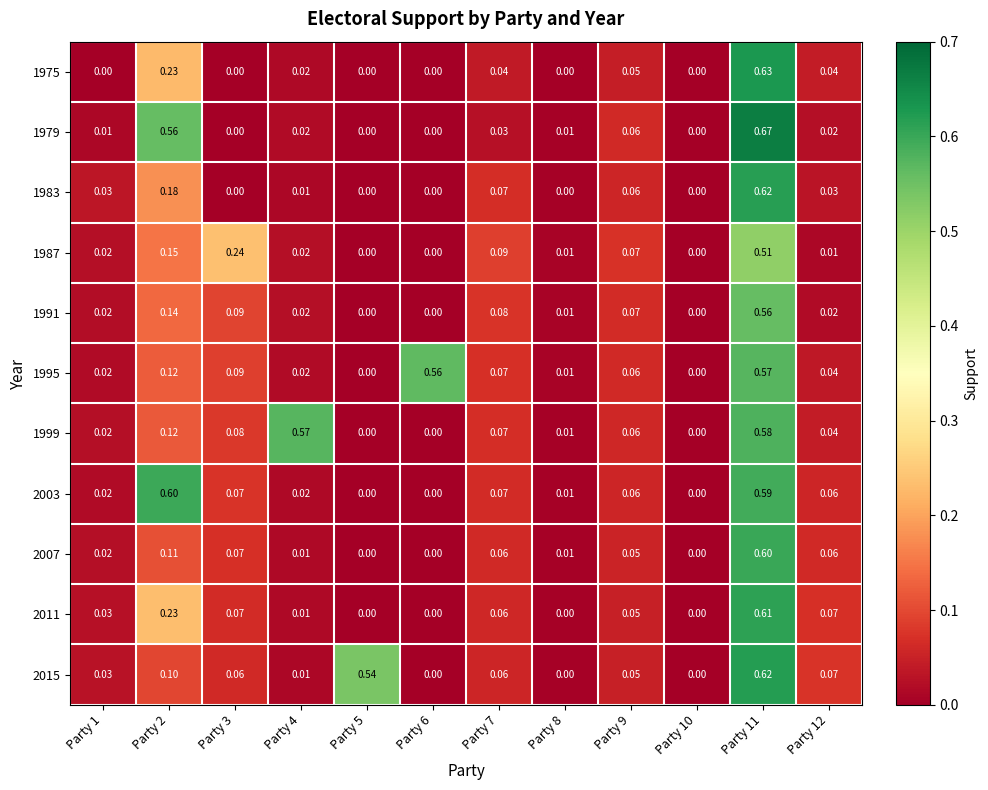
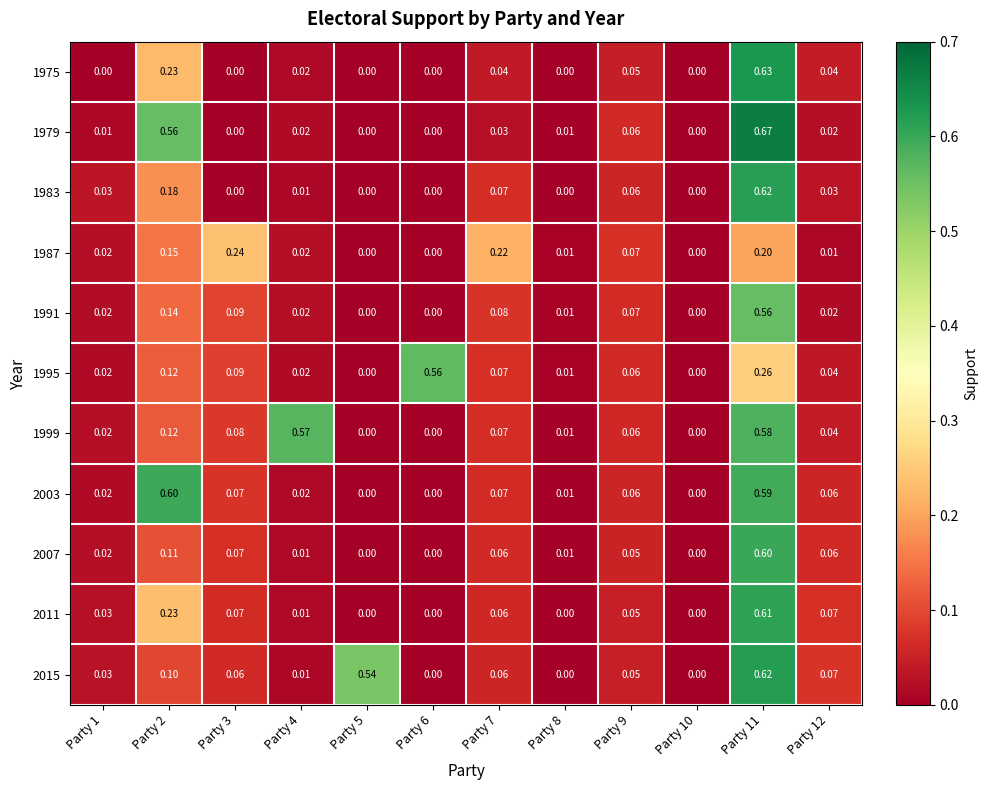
1987, Party 7: 0.09 -> 0.22
1987, Party 11: 0.51 -> 0.20
1995, Party 11: 0.57 -> 0.26
